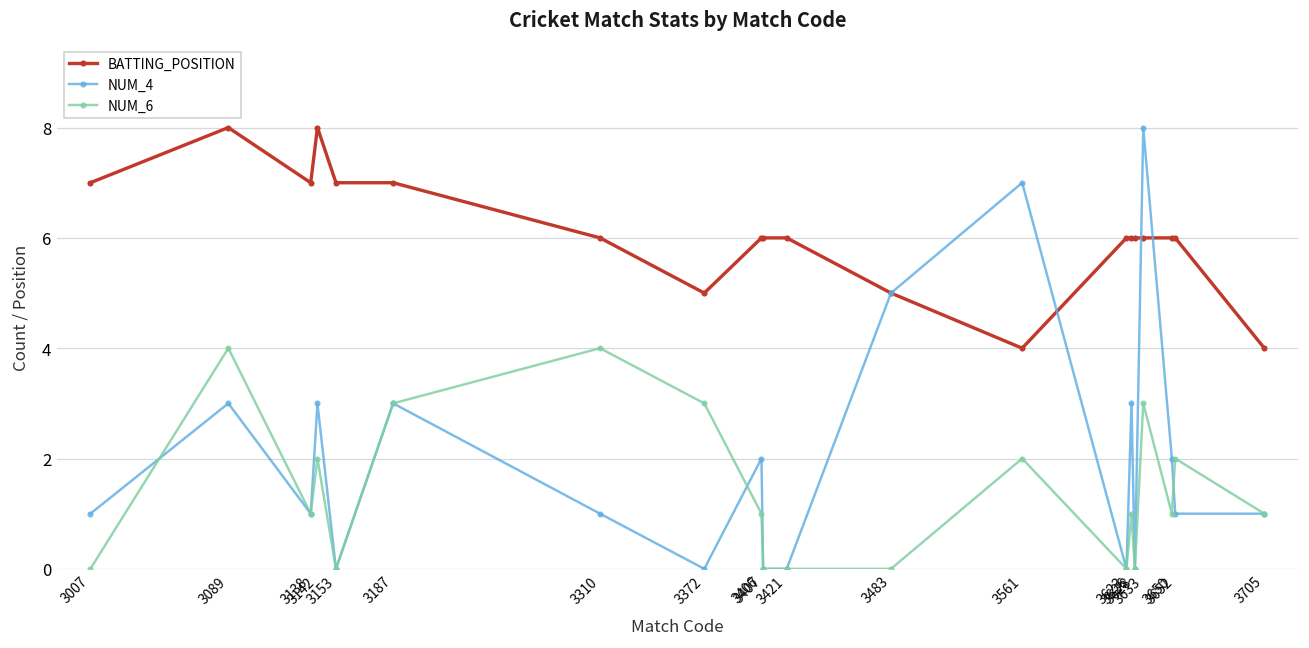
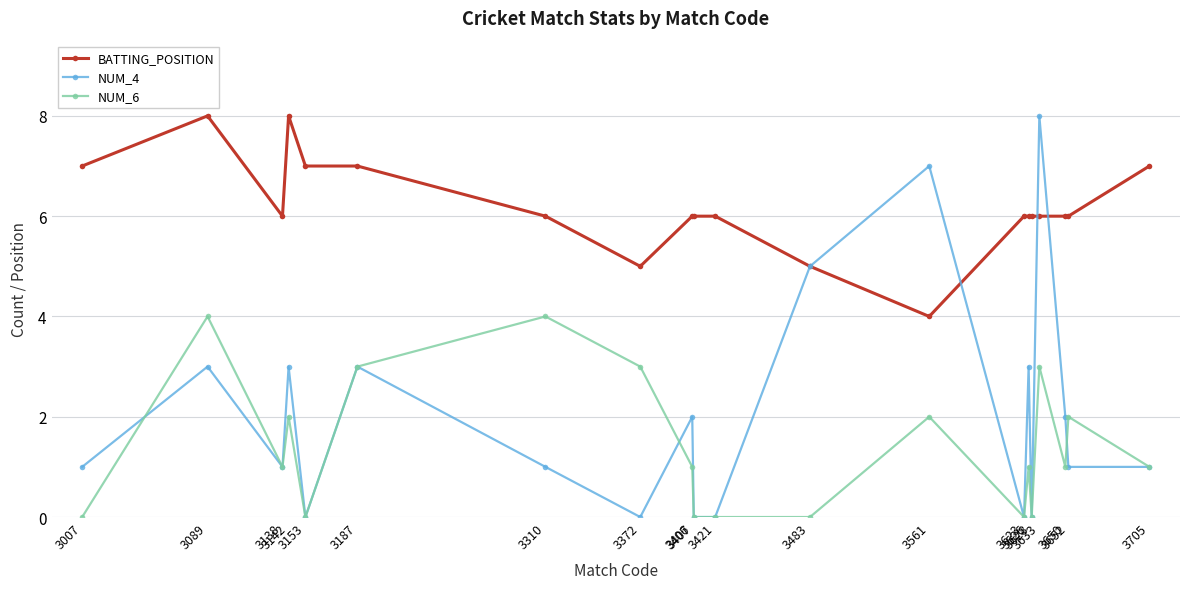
BATTING_POSITION, 3138: 7 -> 6
BATTING_POSITION, 3705: 4 -> 7
